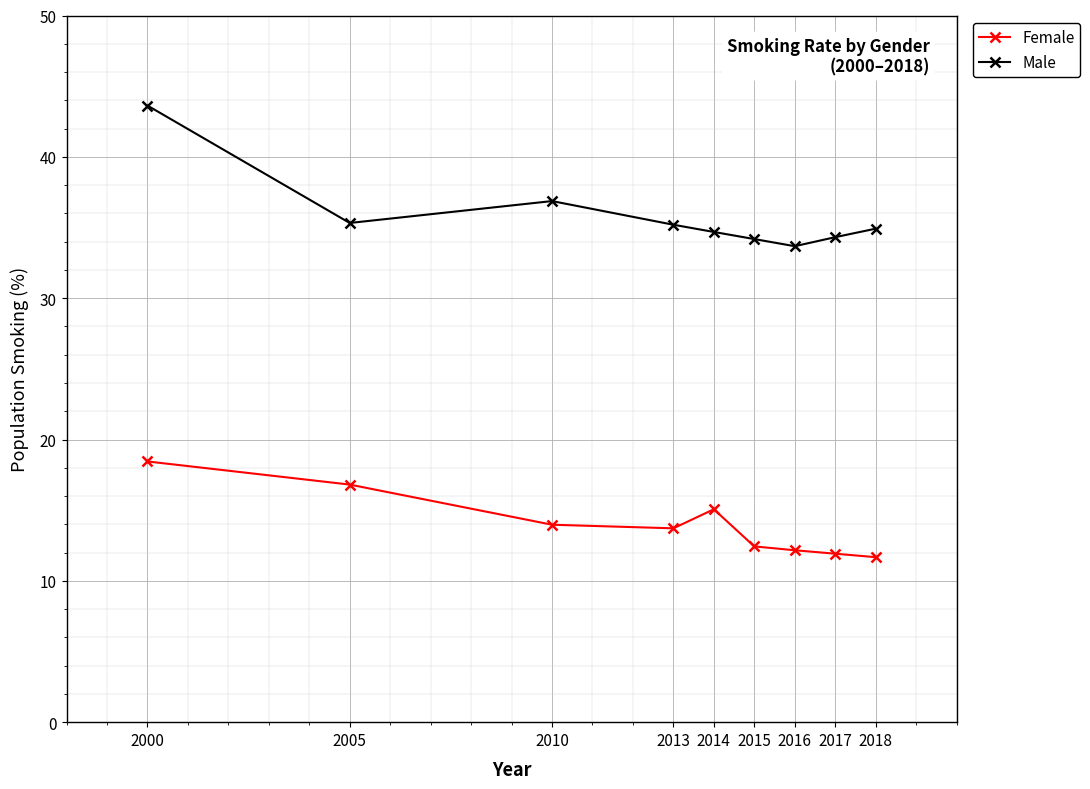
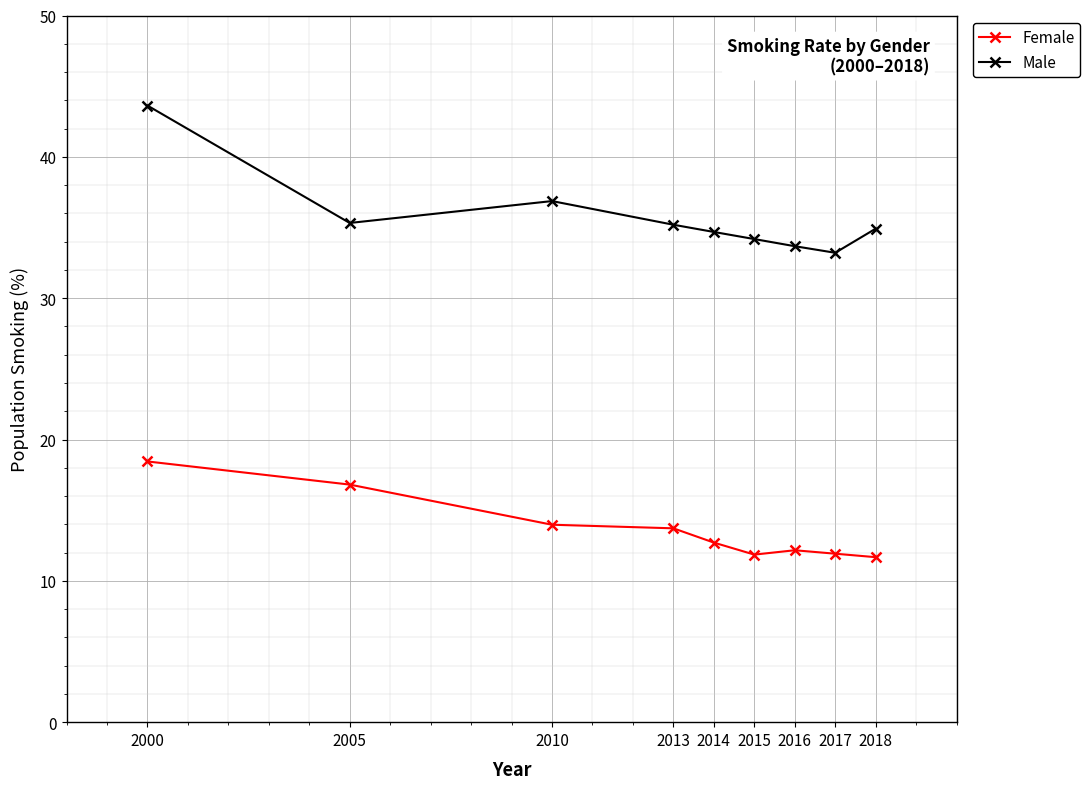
Female, 2014: 15.1 -> 12.7
Female, 2015: 12.4 -> 11.9
Male, 2017: 34.3 -> 33.2
